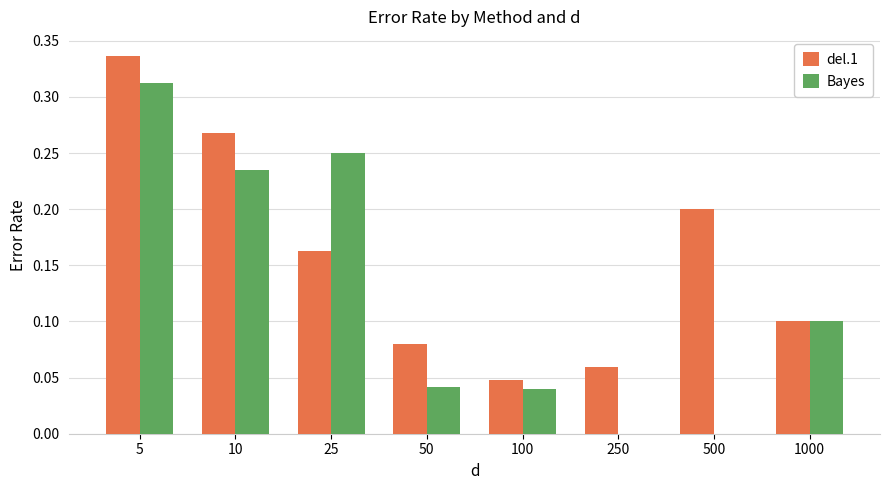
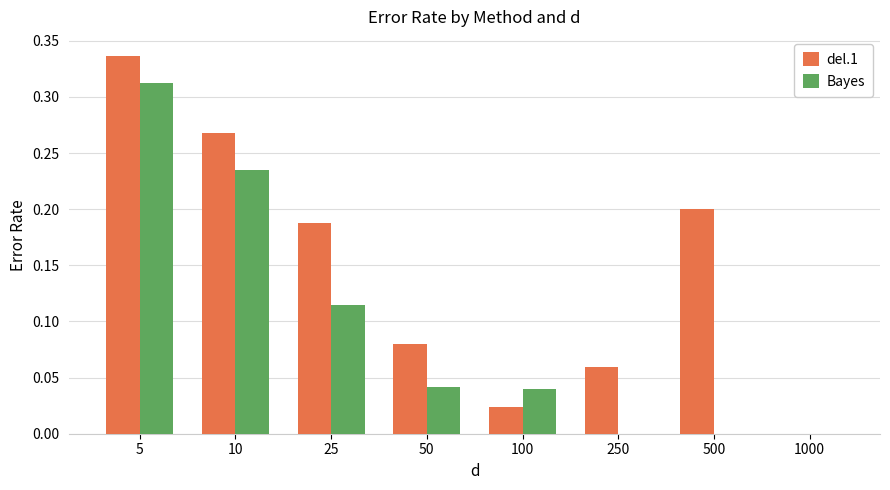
del.1, 25: 0.162 -> 0.188
Bayes, 25: 0.251 -> 0.114
del.1, 100: 0.048 -> 0.024
del.1, 1000: 0.1 -> 0.0
Bayes, 1000: 0.1 -> 0.0
